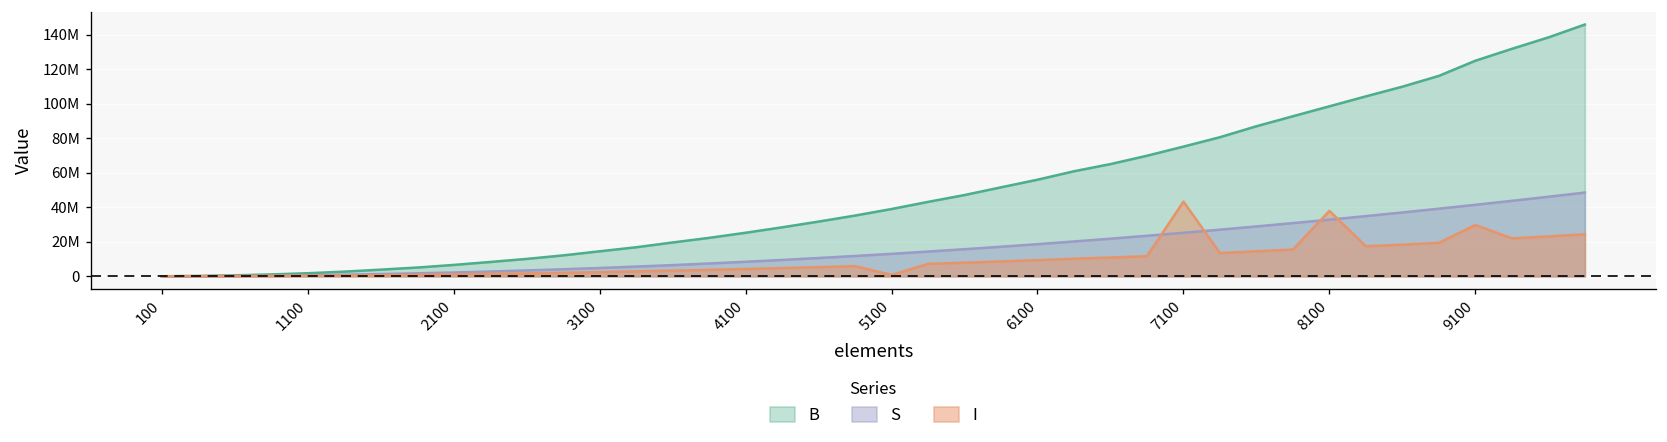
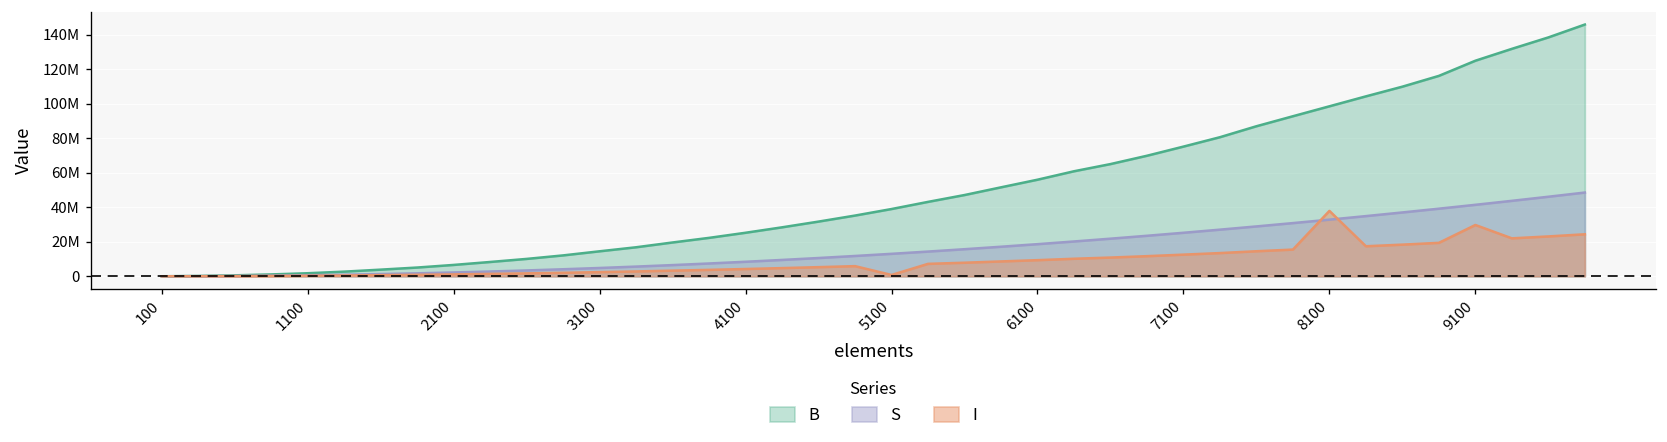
I, 7100: 43000000 -> 13000000
